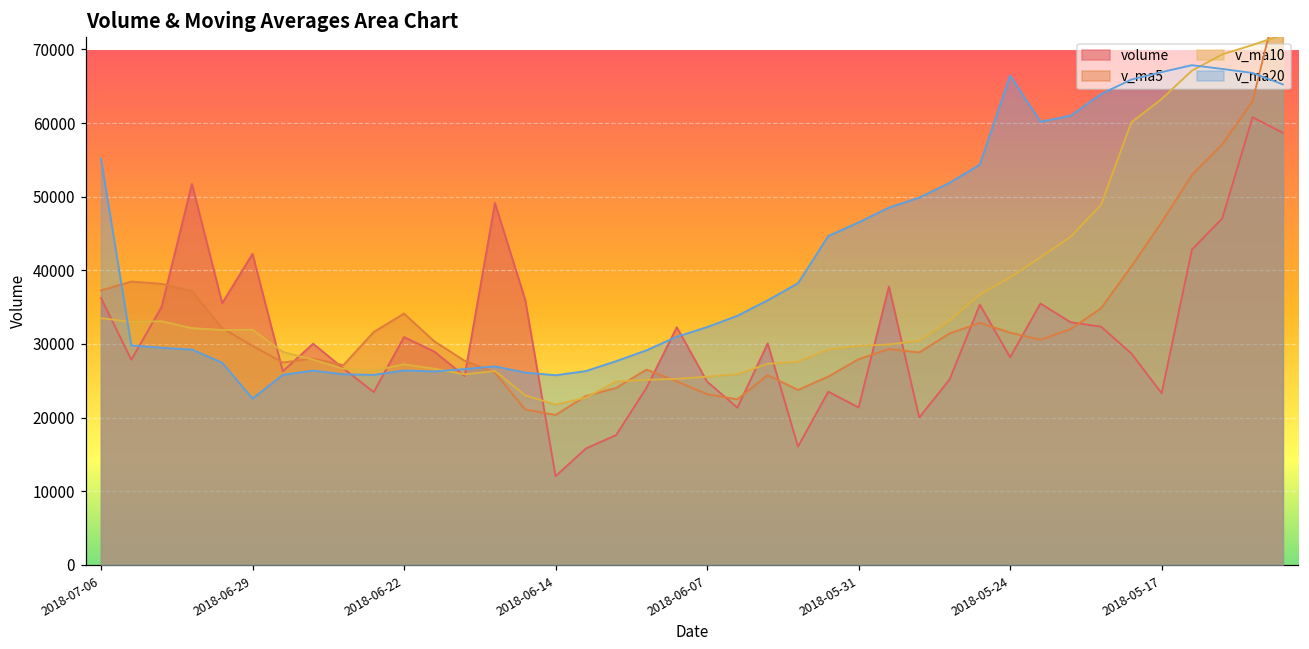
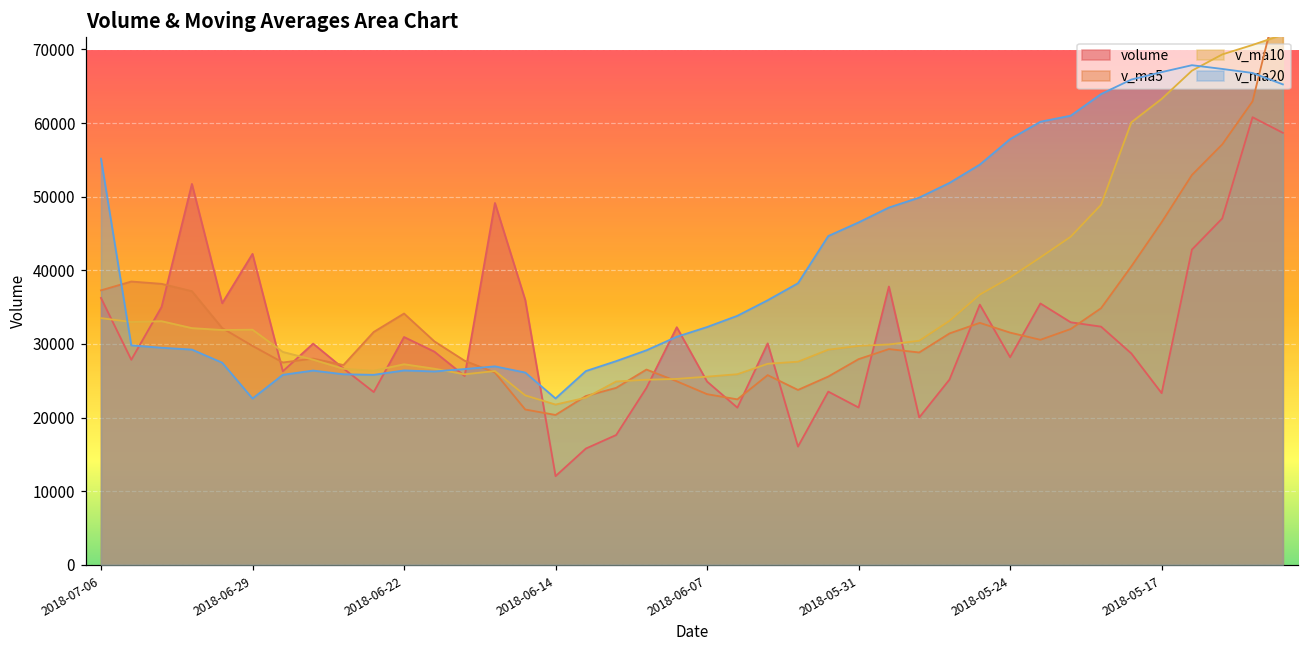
v_ma20, 2018-06-14: 26000 -> 23000
v_ma20, 2018-05-24: 66000 -> 58000
